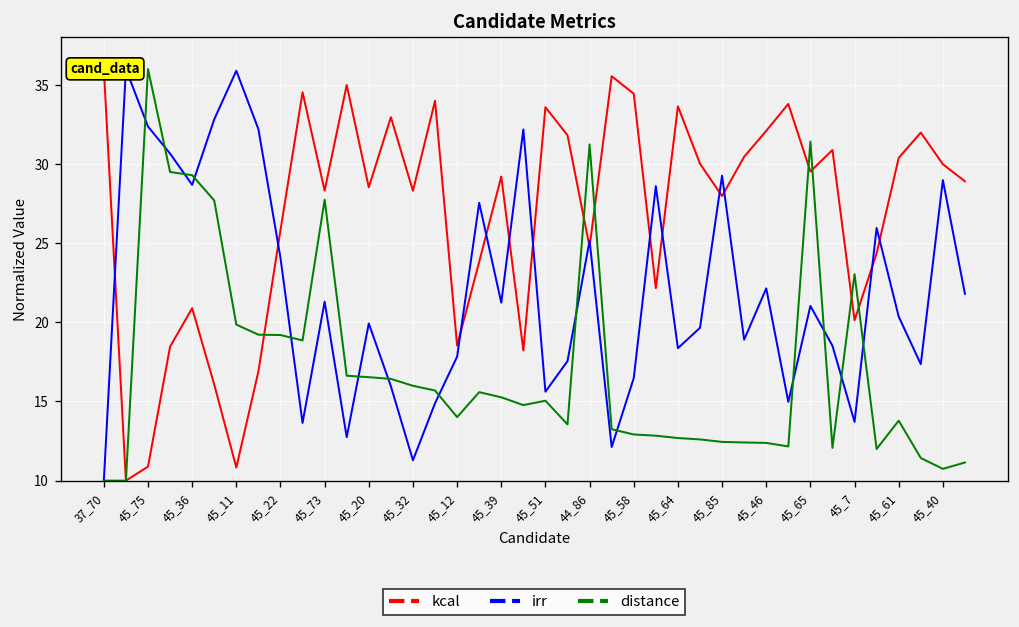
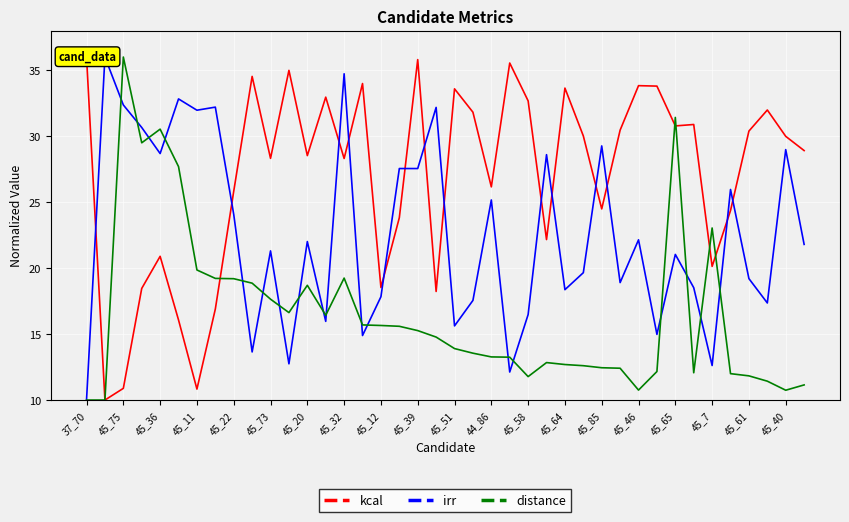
distance, 45_36: 29.3 -> 30.5
irr, 45_11: 35.9 -> 32.0
distance, 45_73: 27.7 -> 17.6
irr, 45_20: 19.9 -> 22.0
distance, 45_20: 16.5 -> 18.7
irr, 45_32: 11.3 -> 34.7
distance, 45_32: 16.0 -> 19.2
distance, 45_12: 14.0 -> 15.7
kcal, 45_39: 29.2 -> 35.8
irr, 45_39: 21.2 -> 27.5
distance, 45_51: 15.0 -> 13.9
kcal, 44_86: 24.8 -> 26.2
distance, 44_86: 31.2 -> 13.3
kcal, 45_58: 34.4 -> 32.7
distance, 45_58: 12.9 -> 11.8
kcal, 45_85: 28.0 -> 24.5
kcal, 45_46: 32.1 -> 33.8
distance, 45_46: 12.4 -> 10.8
kcal, 45_65: 29.5 -> 30.8
irr, 45_7: 13.7 -> 12.6
irr, 45_61: 20.4 -> 19.2
distance, 45_61: 13.8 -> 11.8
